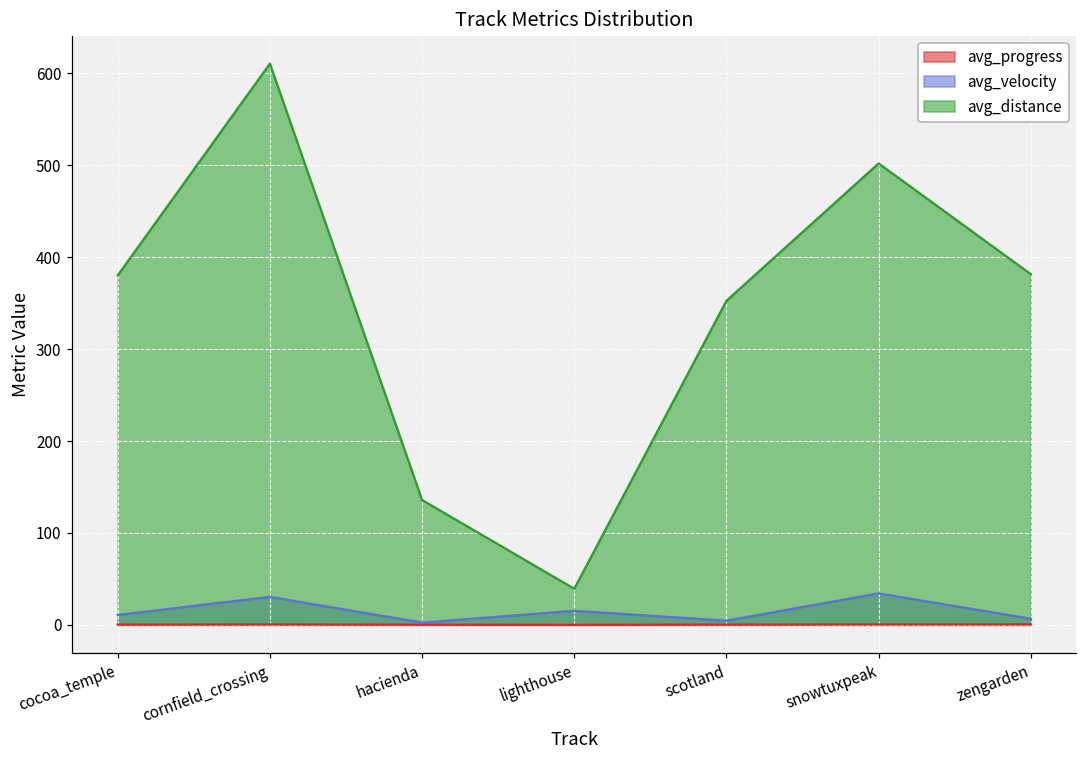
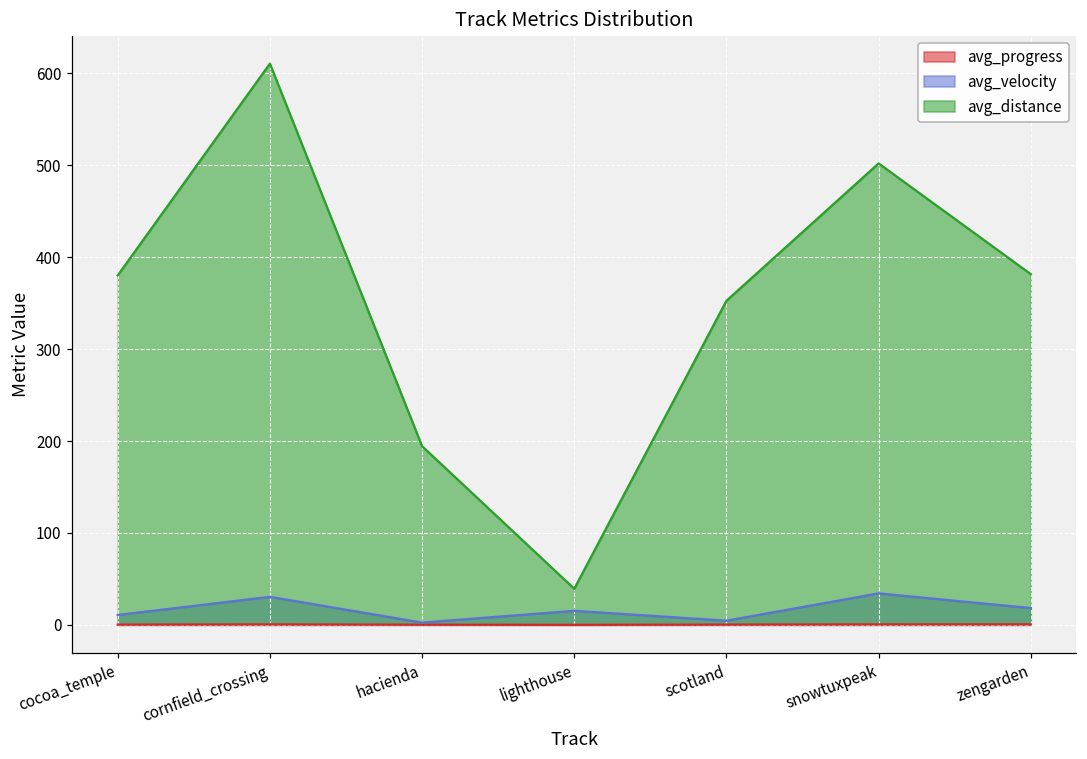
avg_distance, hacienda: 140 -> 190
avg_velocity, zengarden: 10 -> 20
